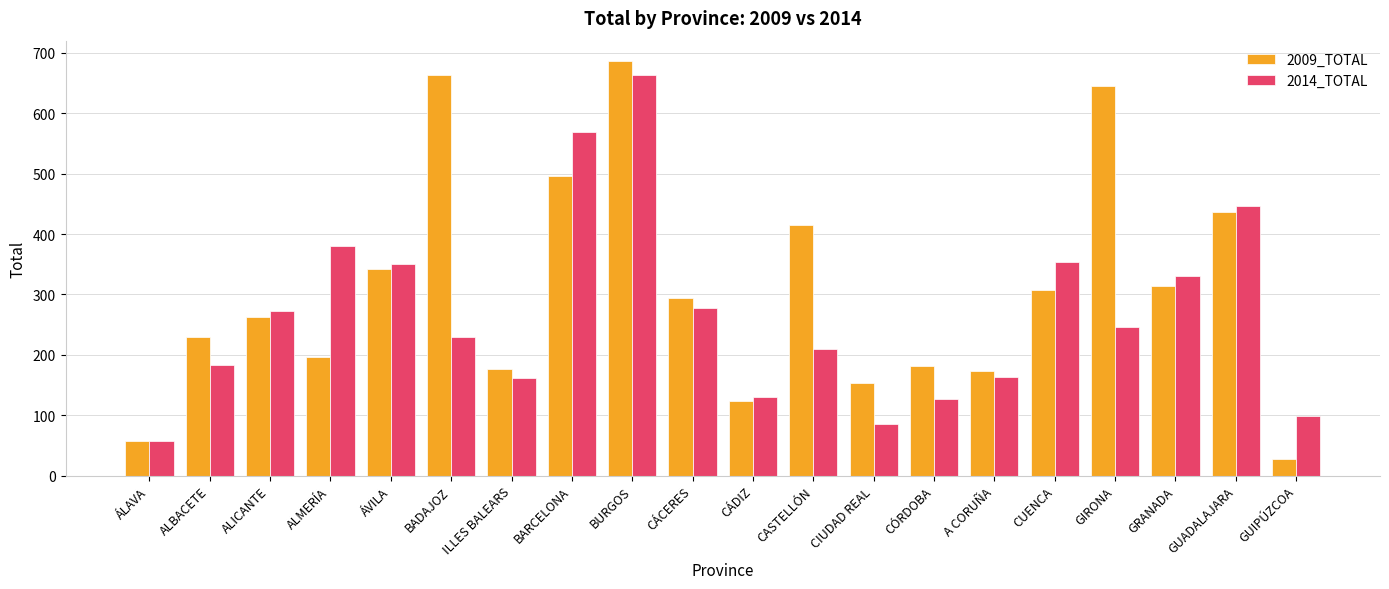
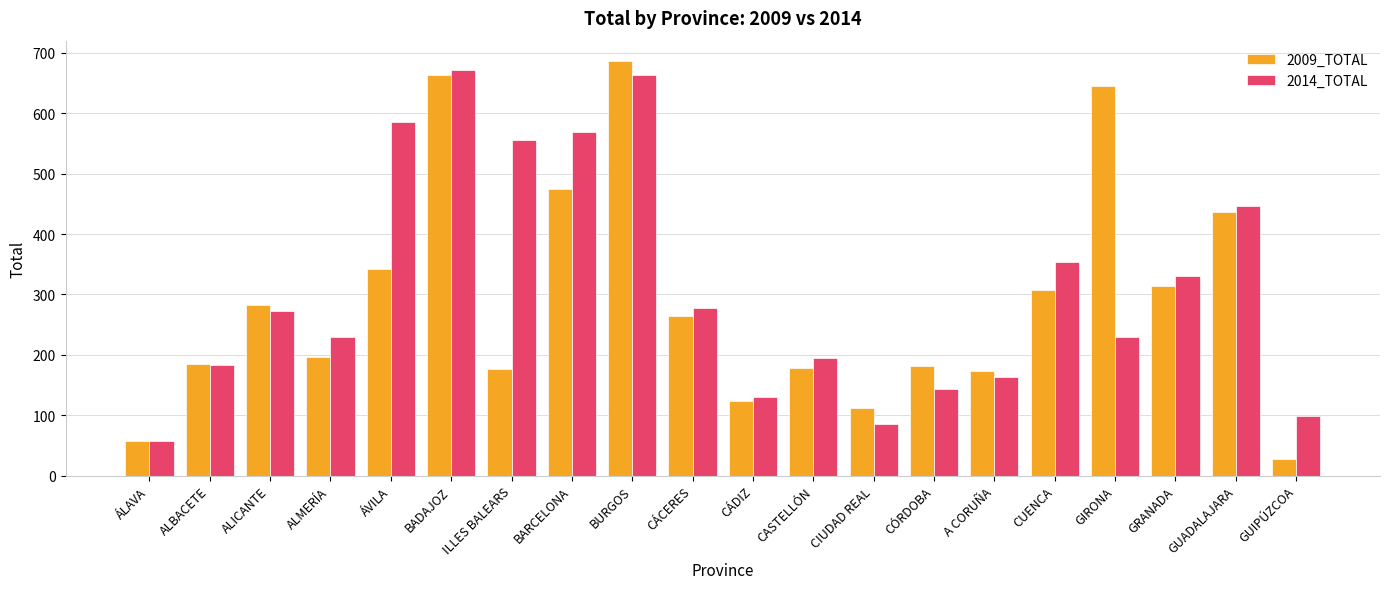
2009_TOTAL, ALBACETE: 230 -> 190
2009_TOTAL, ALICANTE: 260 -> 280
2014_TOTAL, ALMERÍA: 380 -> 230
2014_TOTAL, ÁVILA: 350 -> 590
2014_TOTAL, BADAJOZ: 230 -> 670
2014_TOTAL, ILLES BALEARS: 160 -> 560
2009_TOTAL, BARCELONA: 500 -> 480
2009_TOTAL, CÁCERES: 300 -> 260
2009_TOTAL, CASTELLÓN: 420 -> 180
2014_TOTAL, CASTELLÓN: 210 -> 200
2009_TOTAL, CIUDAD REAL: 150 -> 110
2014_TOTAL, CÓRDOBA: 130 -> 140
2014_TOTAL, GIRONA: 250 -> 230
